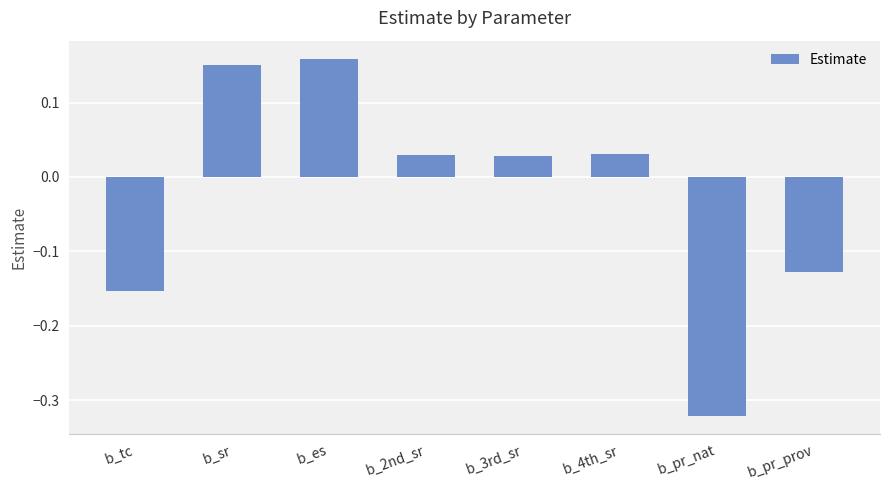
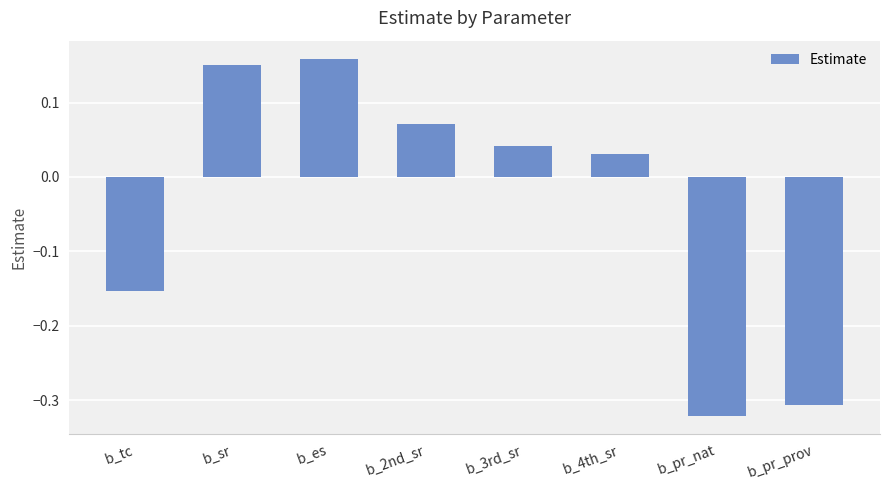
b_2nd_sr: 0.03 -> 0.07
b_3rd_sr: 0.03 -> 0.04
b_pr_prov: -0.13 -> -0.31
